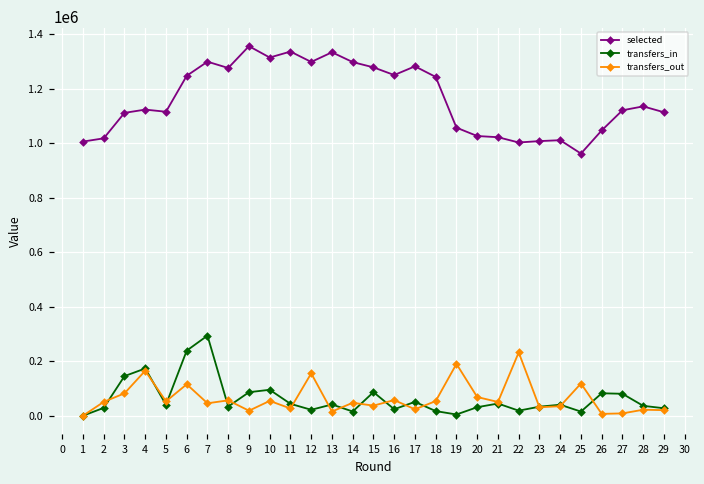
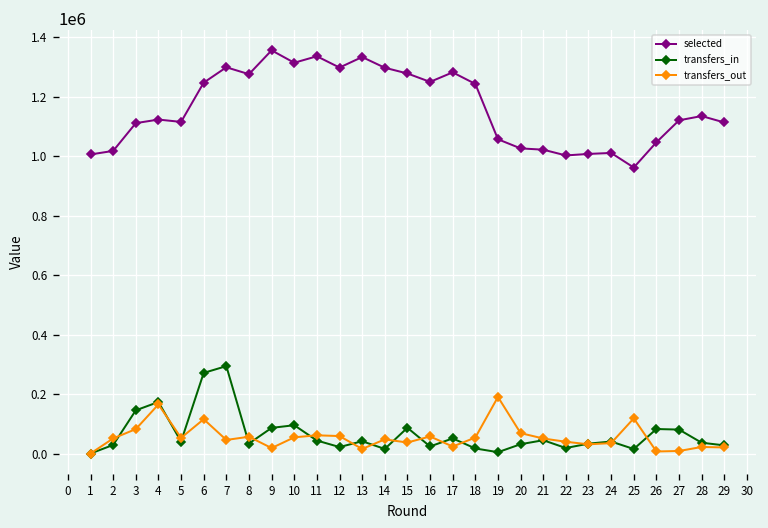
transfers_in, 6: 240000 -> 270000
transfers_out, 11: 30000 -> 60000
transfers_out, 12: 160000 -> 60000
transfers_out, 22: 230000 -> 40000
